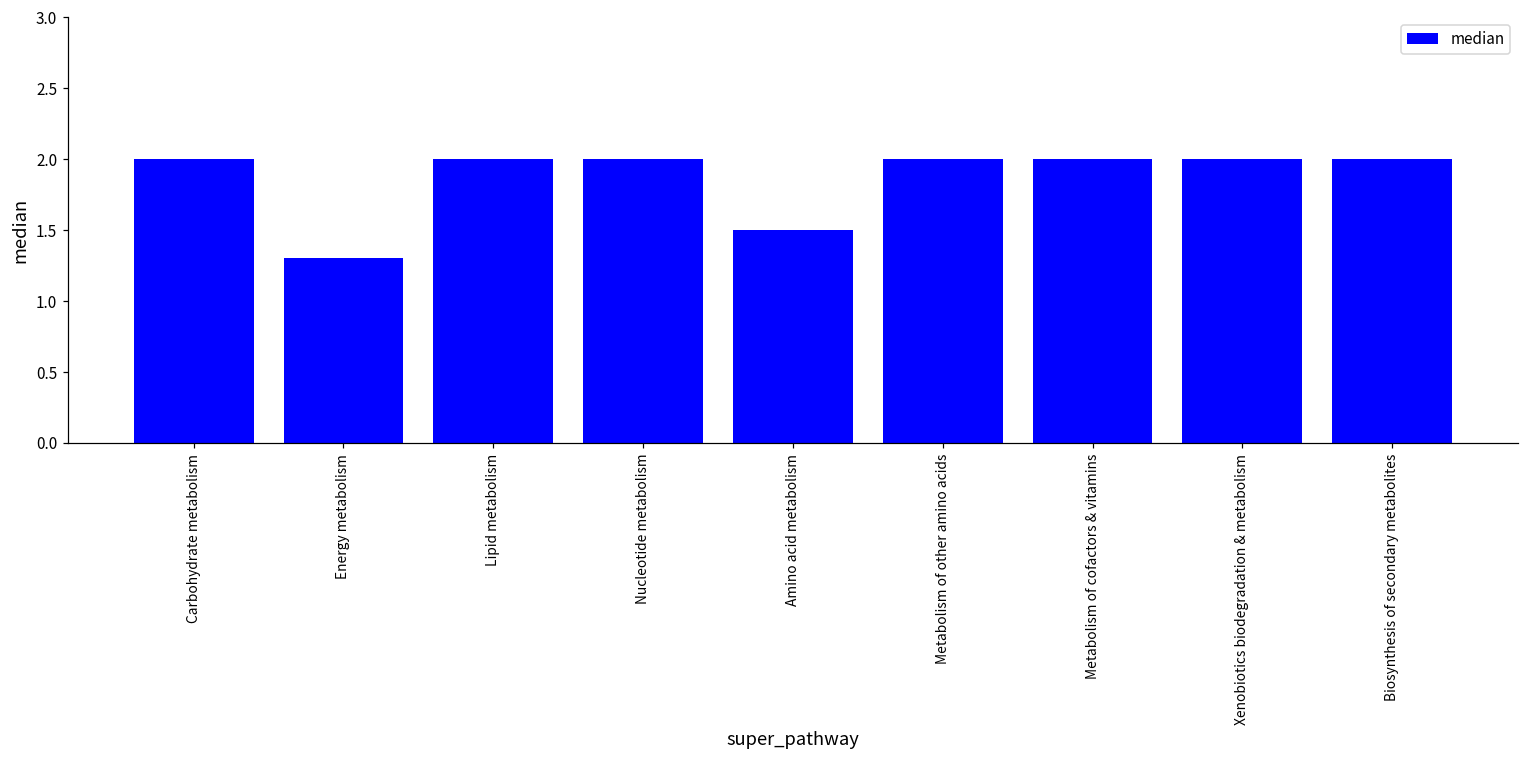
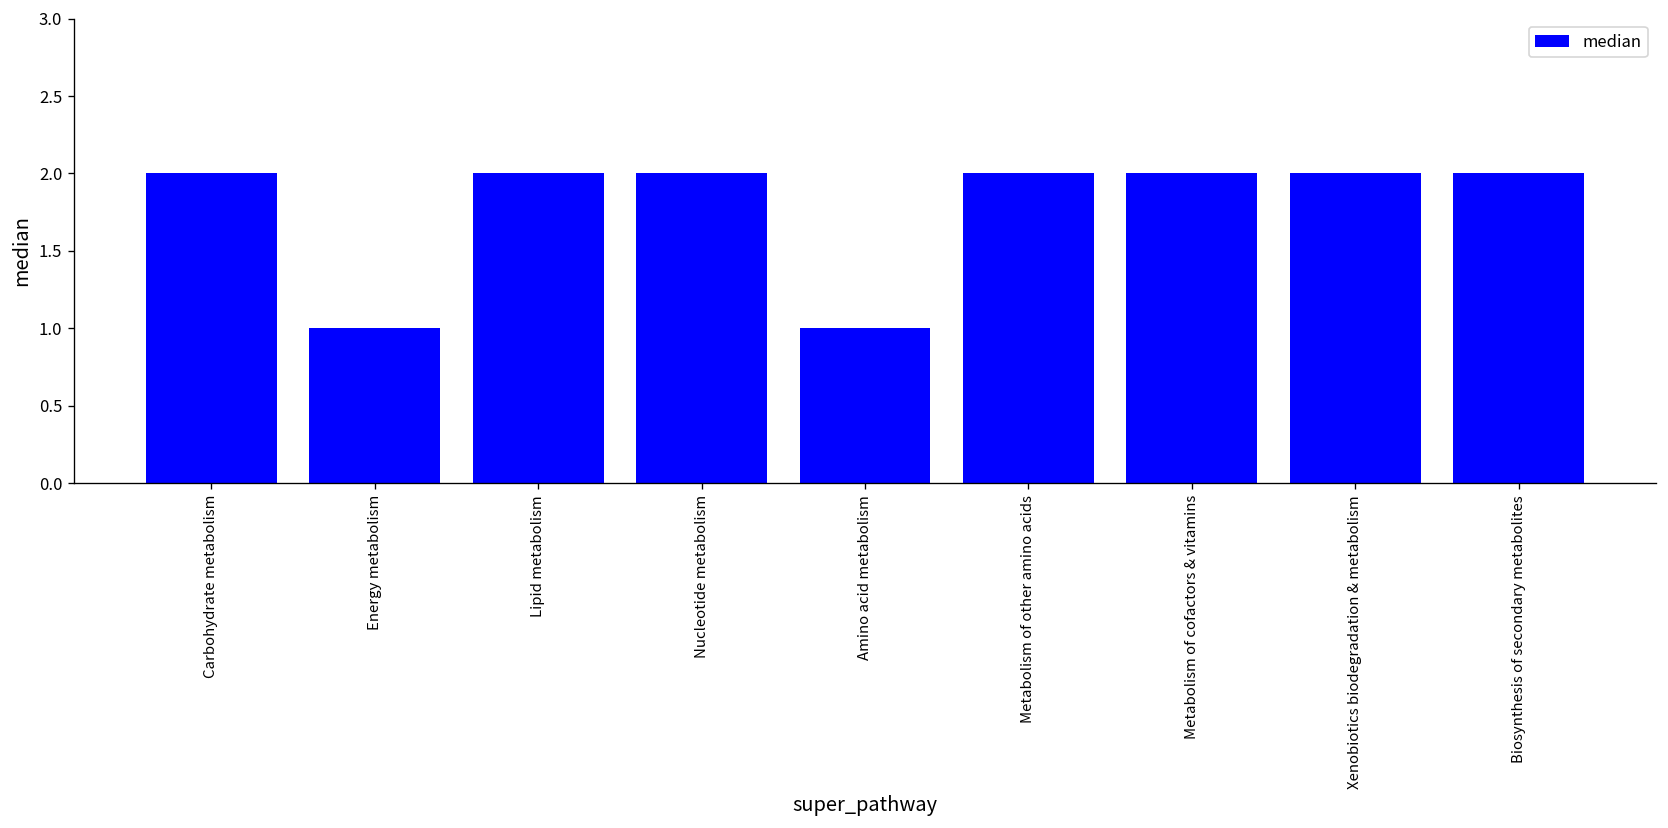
Energy metabolism: 1.3 -> 1.0
Amino acid metabolism: 1.5 -> 1.0
